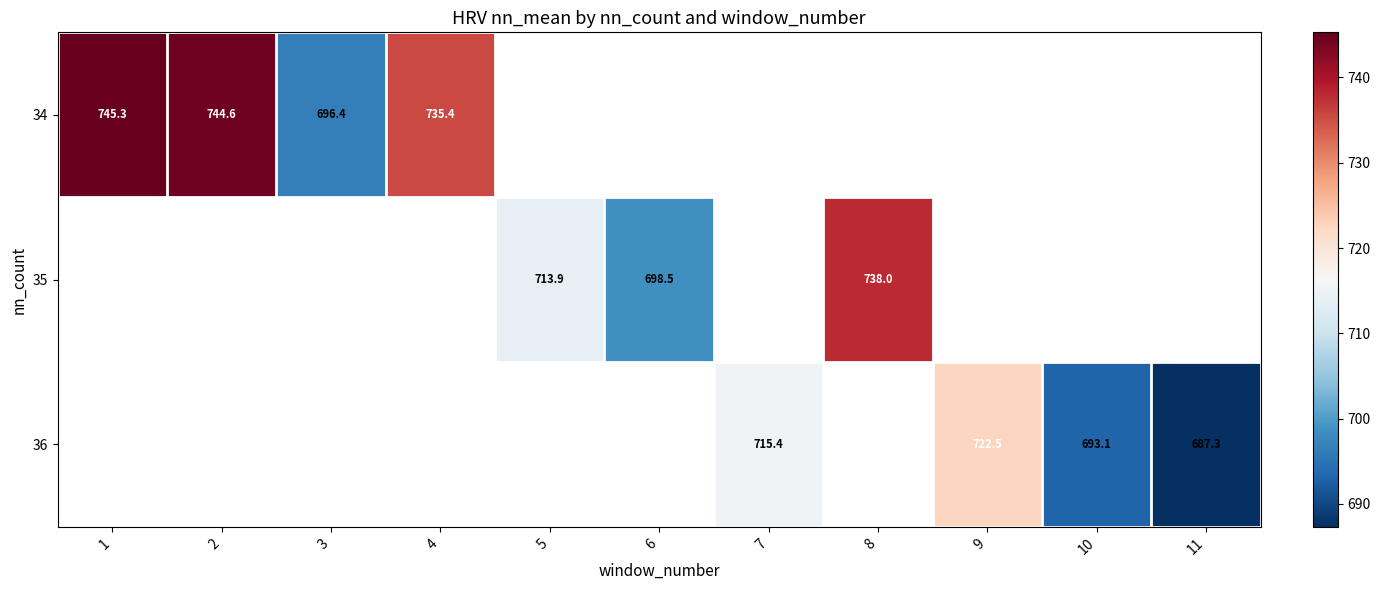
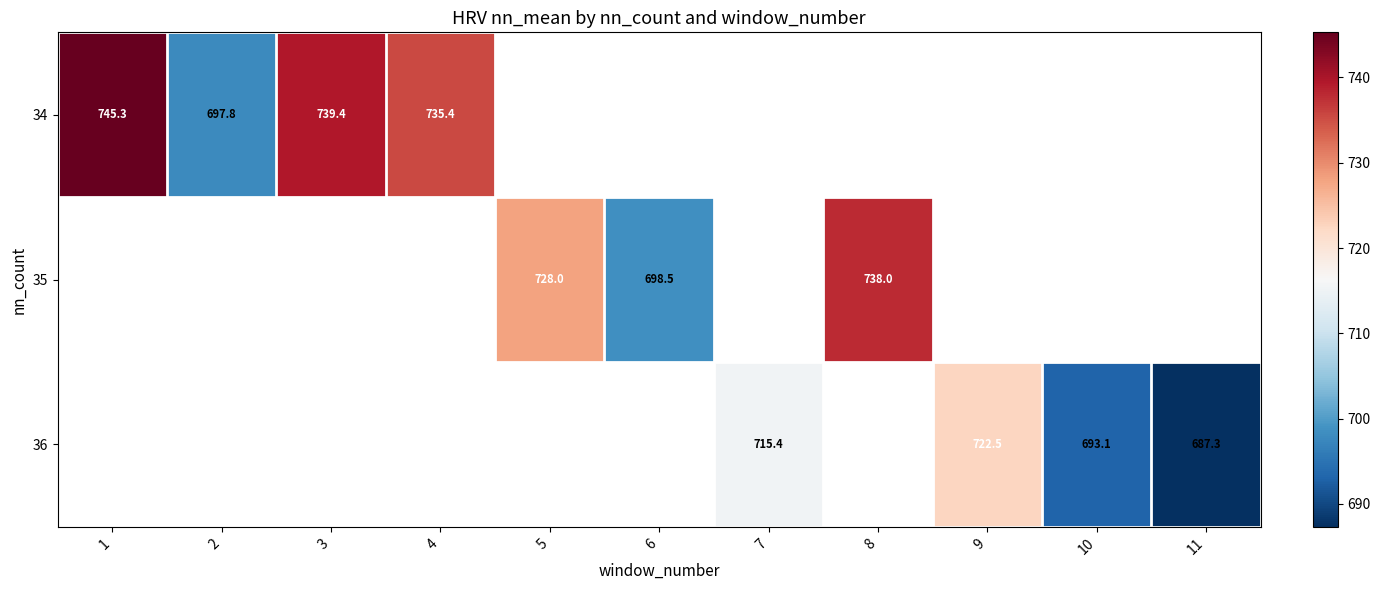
34, 2: 744.6 -> 697.8
34, 3: 696.4 -> 739.4
35, 5: 713.9 -> 728.0
